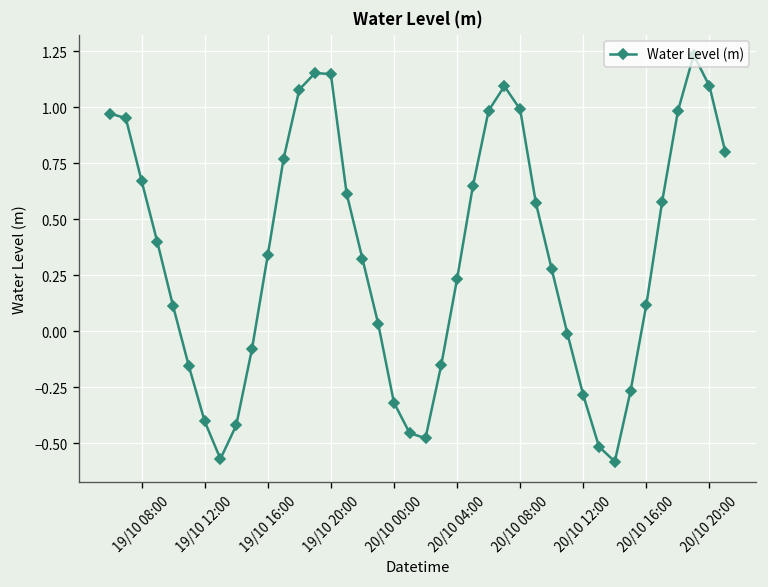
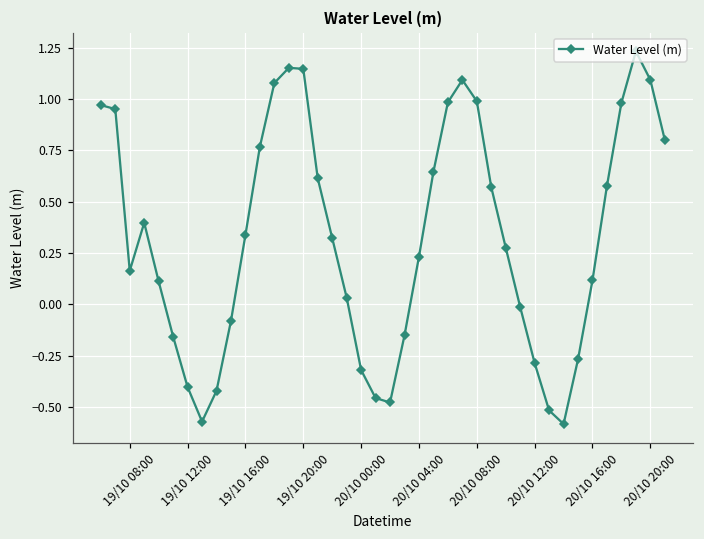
19/10 08:00: 0.67 -> 0.16
